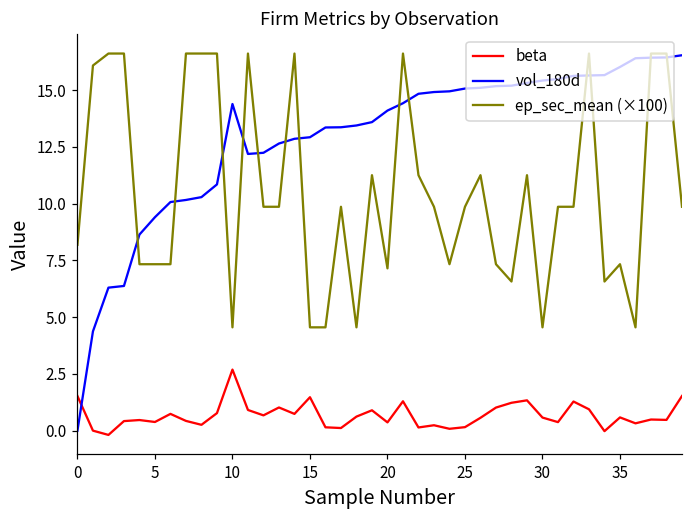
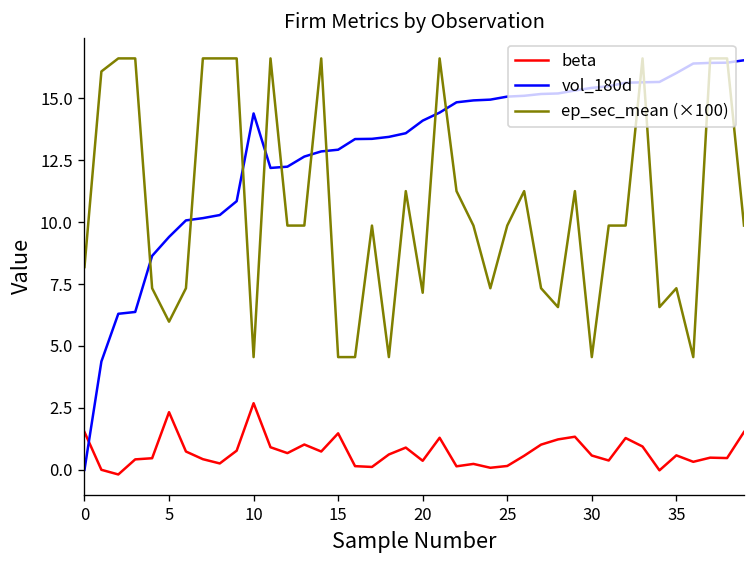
beta, 5: 0.4 -> 2.3
ep_sec_mean (×100), 5: 7.3 -> 6.0
